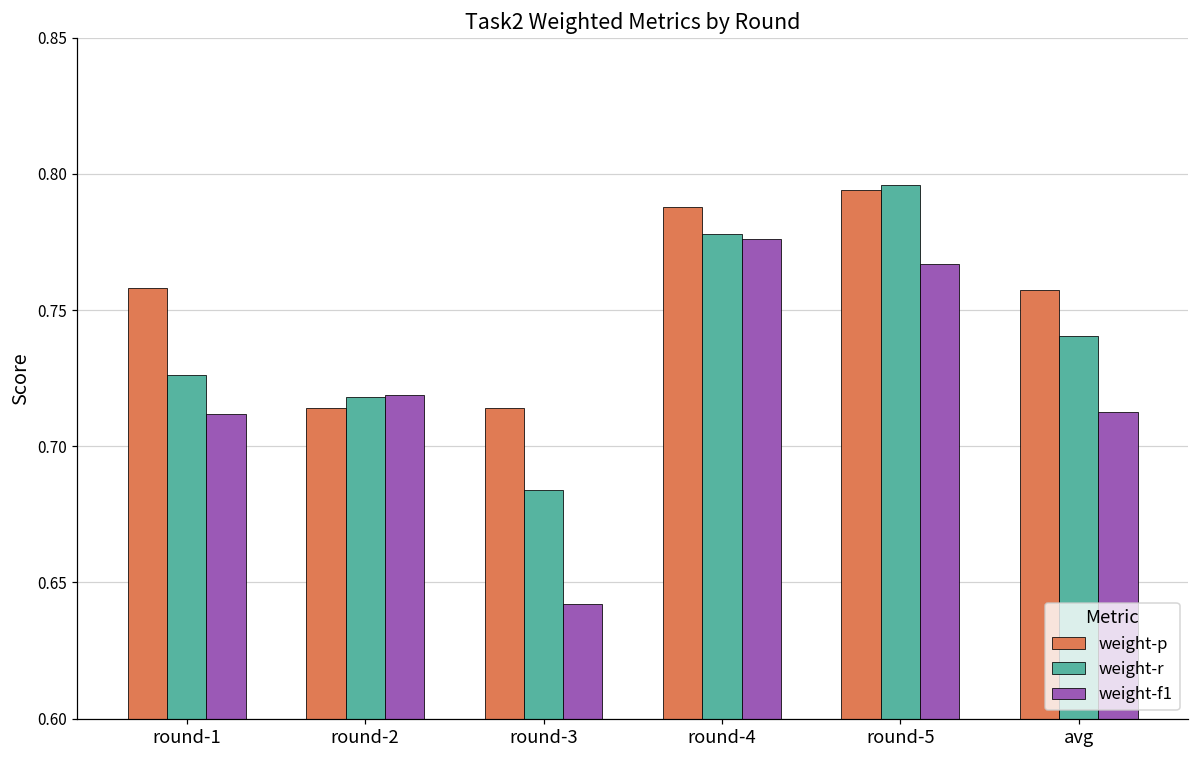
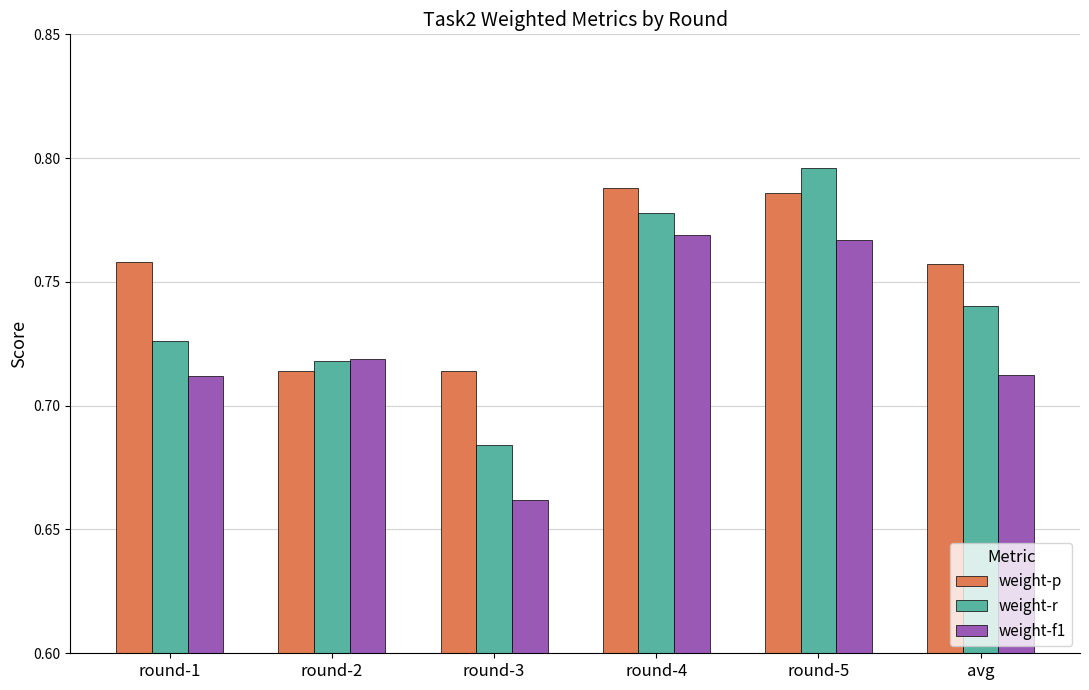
weight-f1, round-3: 0.642 -> 0.662
weight-f1, round-4: 0.776 -> 0.769
weight-p, round-5: 0.794 -> 0.786
